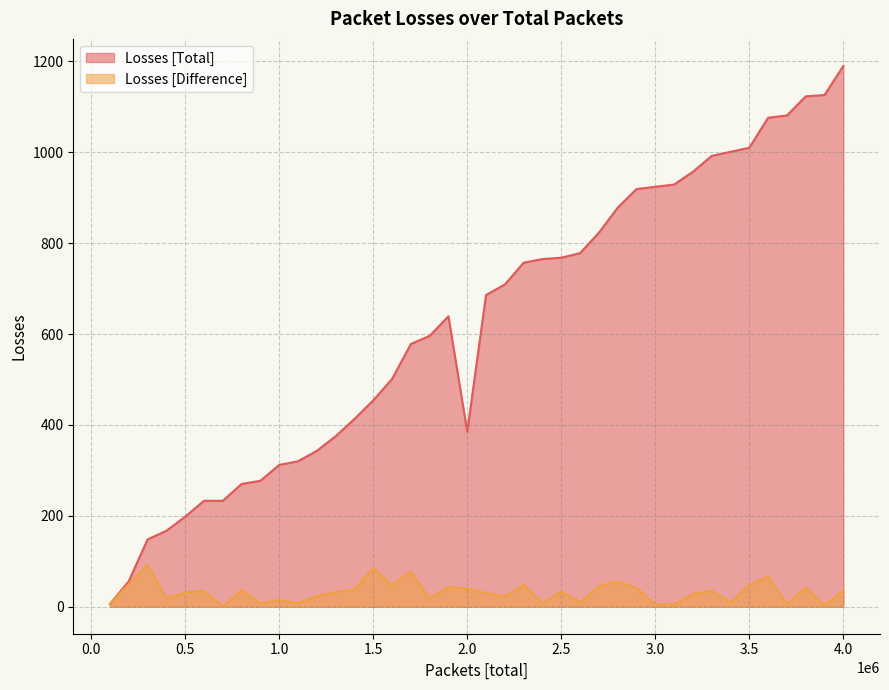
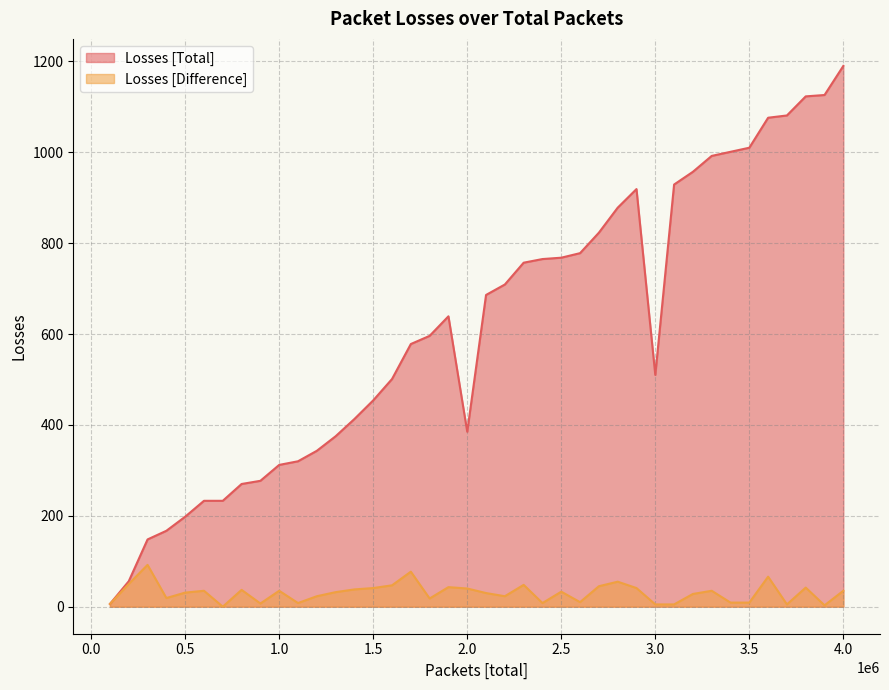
Losses [Difference], 1.0: 20 -> 40
Losses [Difference], 1.5: 90 -> 40
Losses [Total], 3.0: 920 -> 510
Losses [Difference], 3.5: 50 -> 10
